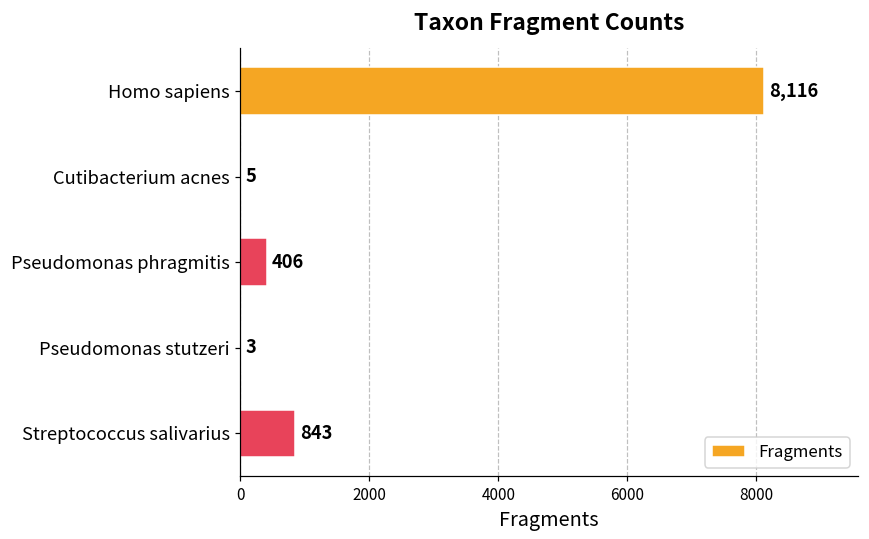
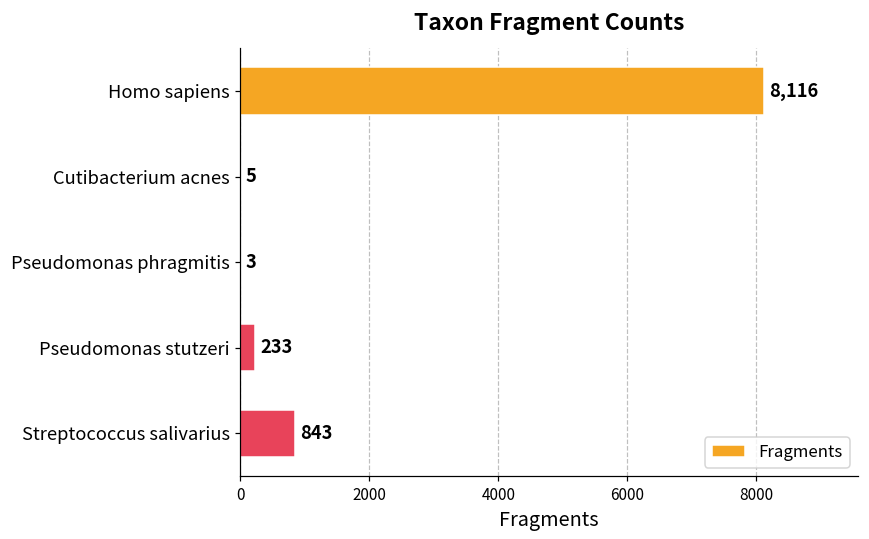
Pseudomonas phragmitis: 406 -> 3
Pseudomonas stutzeri: 3 -> 233
